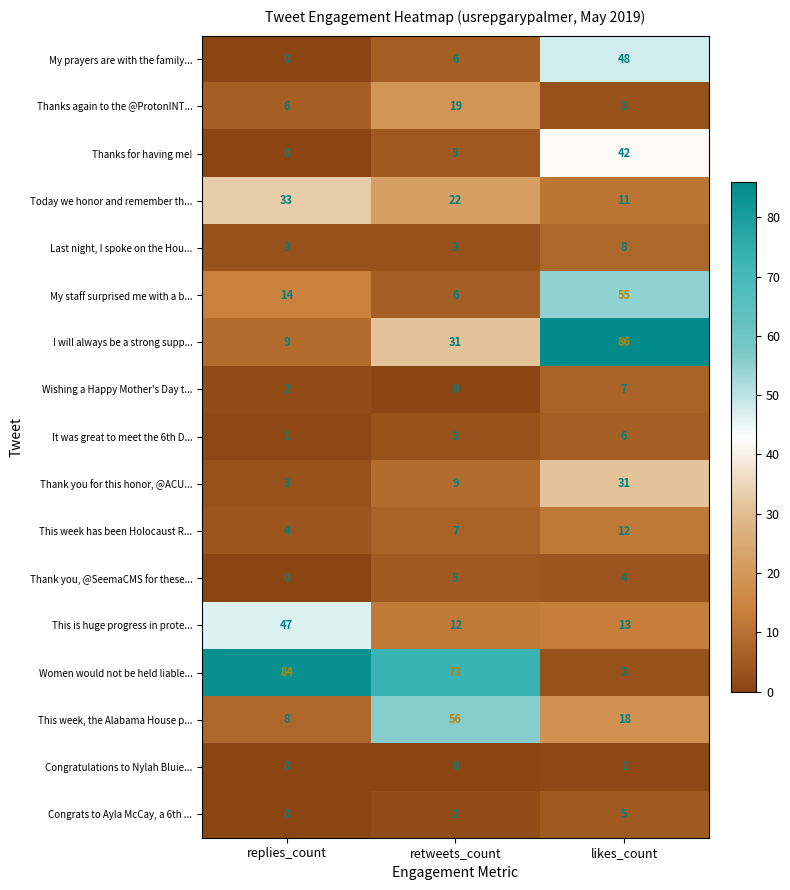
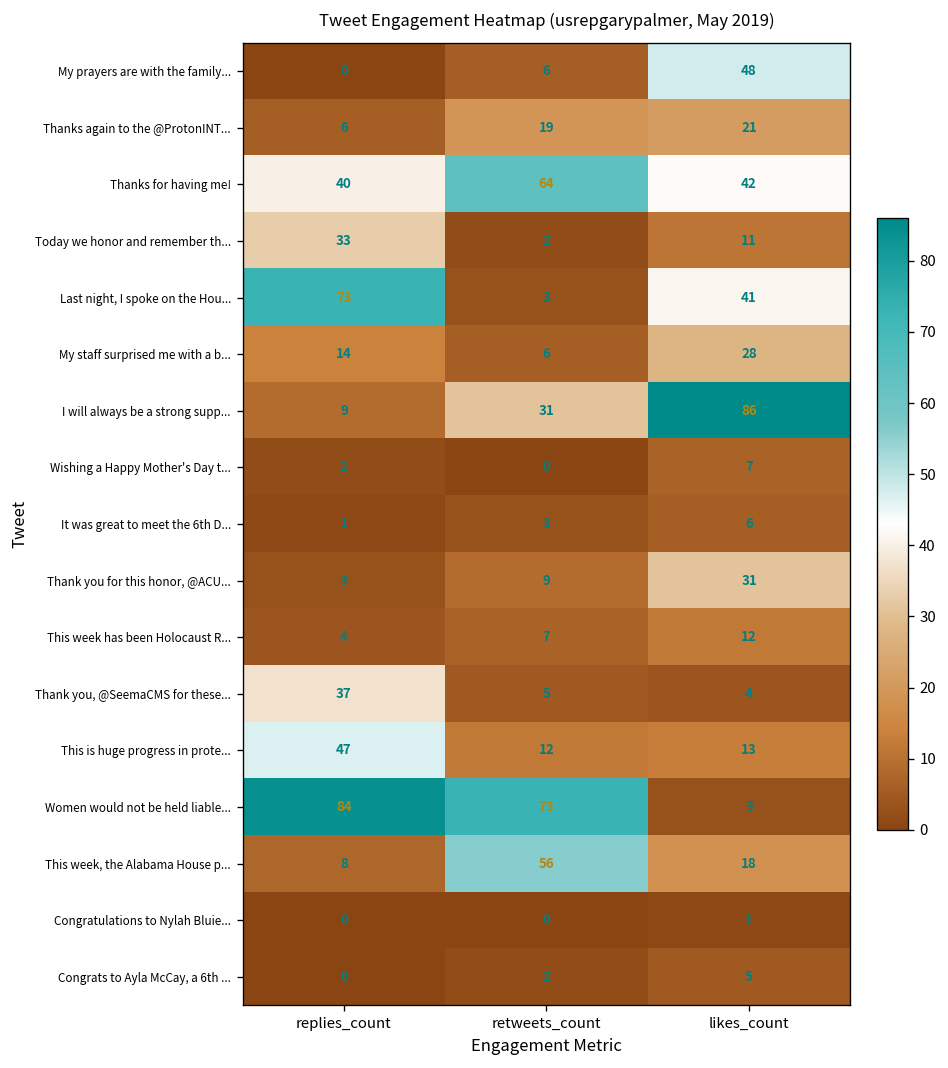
Thanks again to the @ProtonINT..., likes_count: 3 -> 21
Thanks for having me!, replies_count: 0 -> 40
Thanks for having me!, retweets_count: 5 -> 64
Today we honor and remember th..., retweets_count: 22 -> 2
Last night, I spoke on the Hou..., replies_count: 3 -> 73
Last night, I spoke on the Hou..., likes_count: 8 -> 41
My staff surprised me with a b..., likes_count: 55 -> 28
Thank you, @SeemaCMS for these..., replies_count: 0 -> 37
